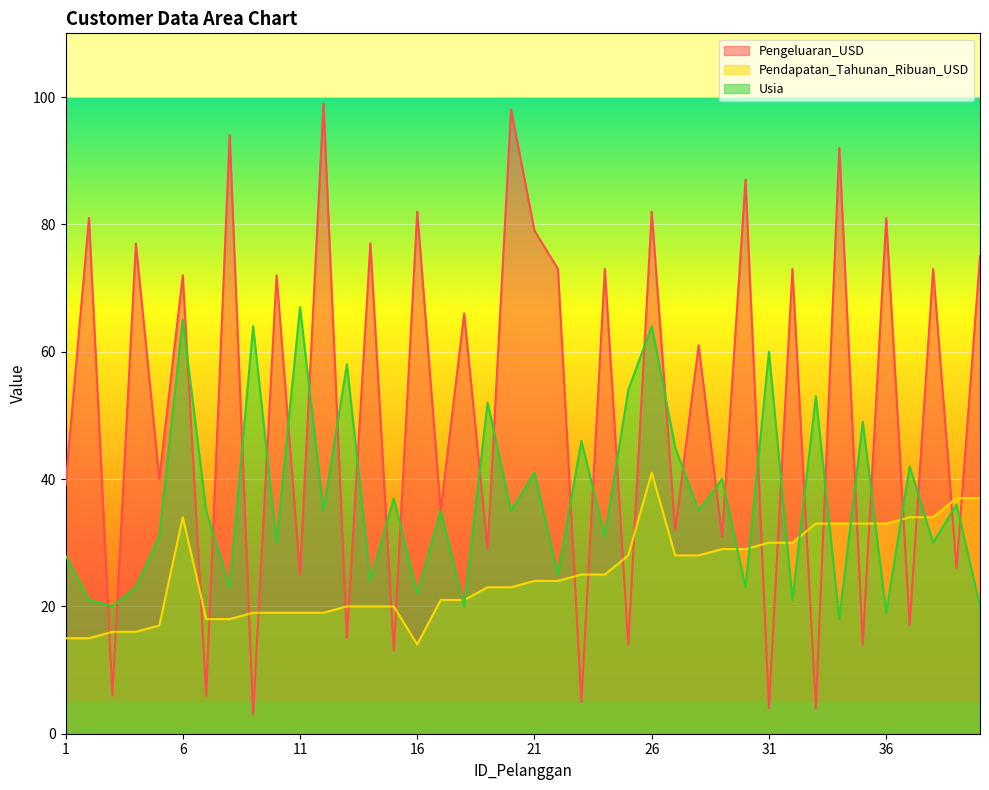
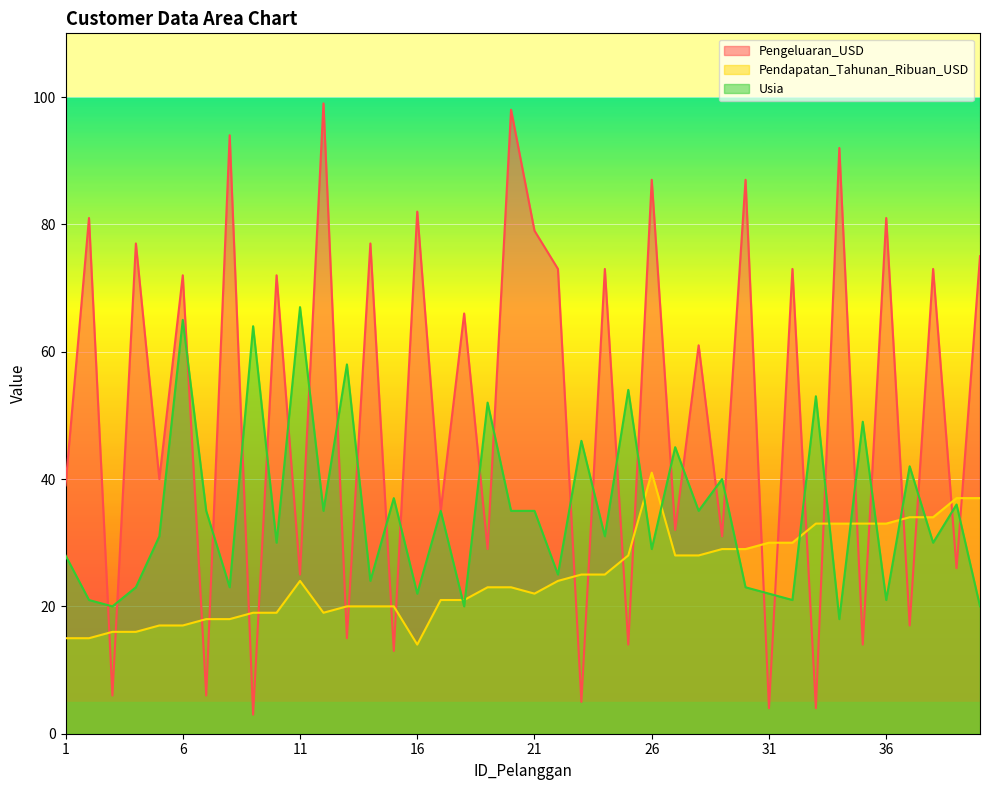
Pendapatan_Tahunan_Ribuan_USD, 6: 34 -> 17
Pendapatan_Tahunan_Ribuan_USD, 11: 19 -> 24
Pendapatan_Tahunan_Ribuan_USD, 21: 24 -> 22
Usia, 21: 41 -> 35
Pengeluaran_USD, 26: 82 -> 87
Usia, 26: 64 -> 29
Usia, 31: 60 -> 22
Usia, 36: 19 -> 21
